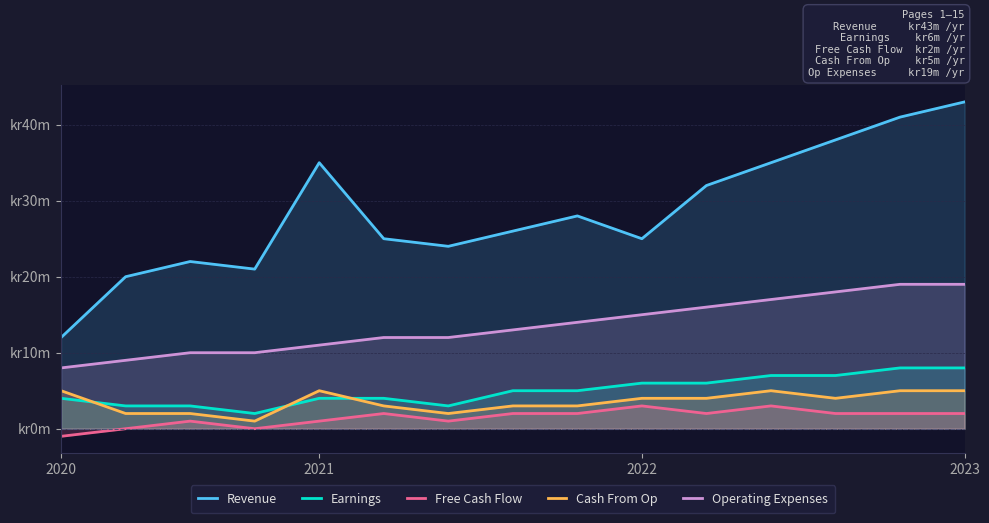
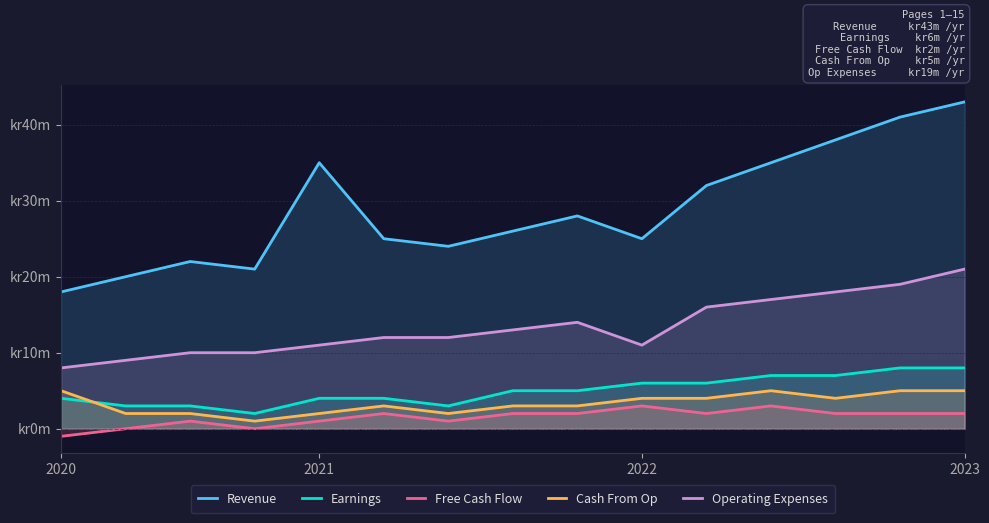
Revenue, 2020: kr12m -> kr18m
Cash From Op, 2021: kr5m -> kr2m
Operating Expenses, 2022: kr15m -> kr11m
Operating Expenses, 2023: kr19m -> kr21m
